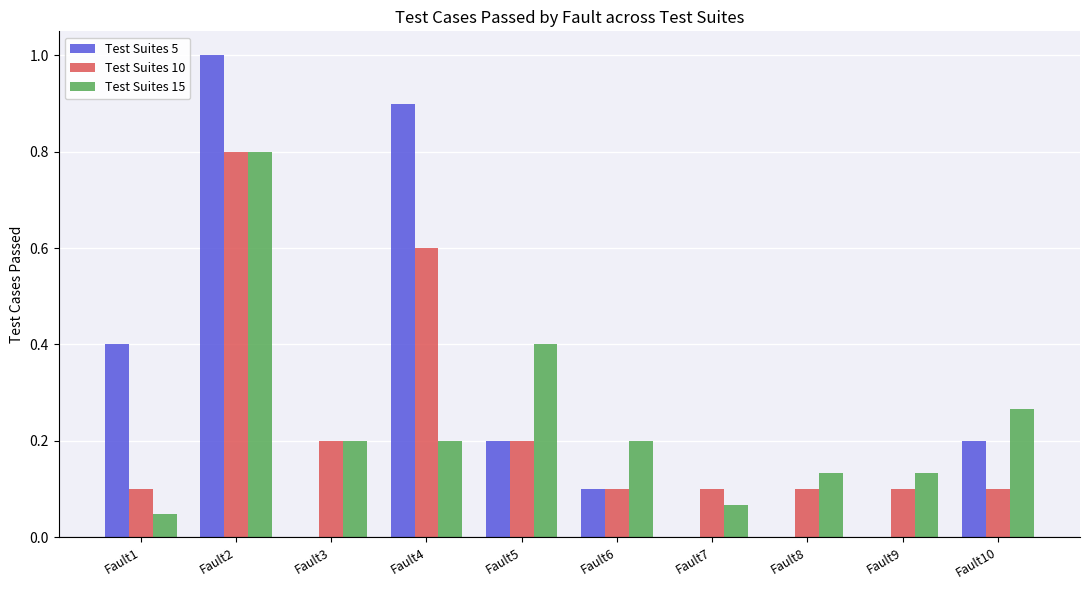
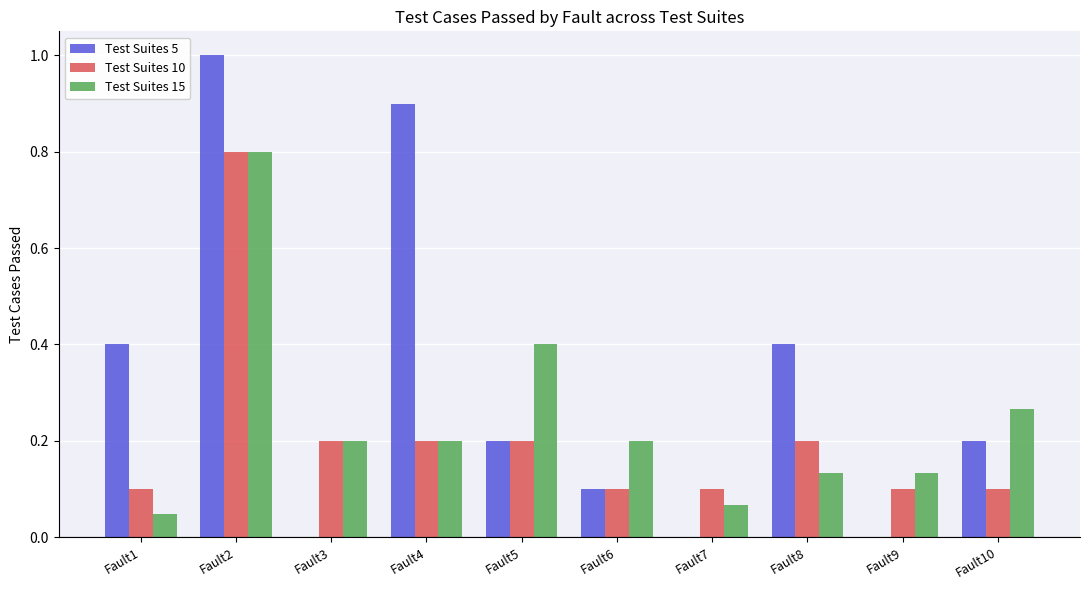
Test Suites 10, Fault4: 0.6 -> 0.2
Test Suites 5, Fault8: 0.0 -> 0.4
Test Suites 10, Fault8: 0.1 -> 0.2
